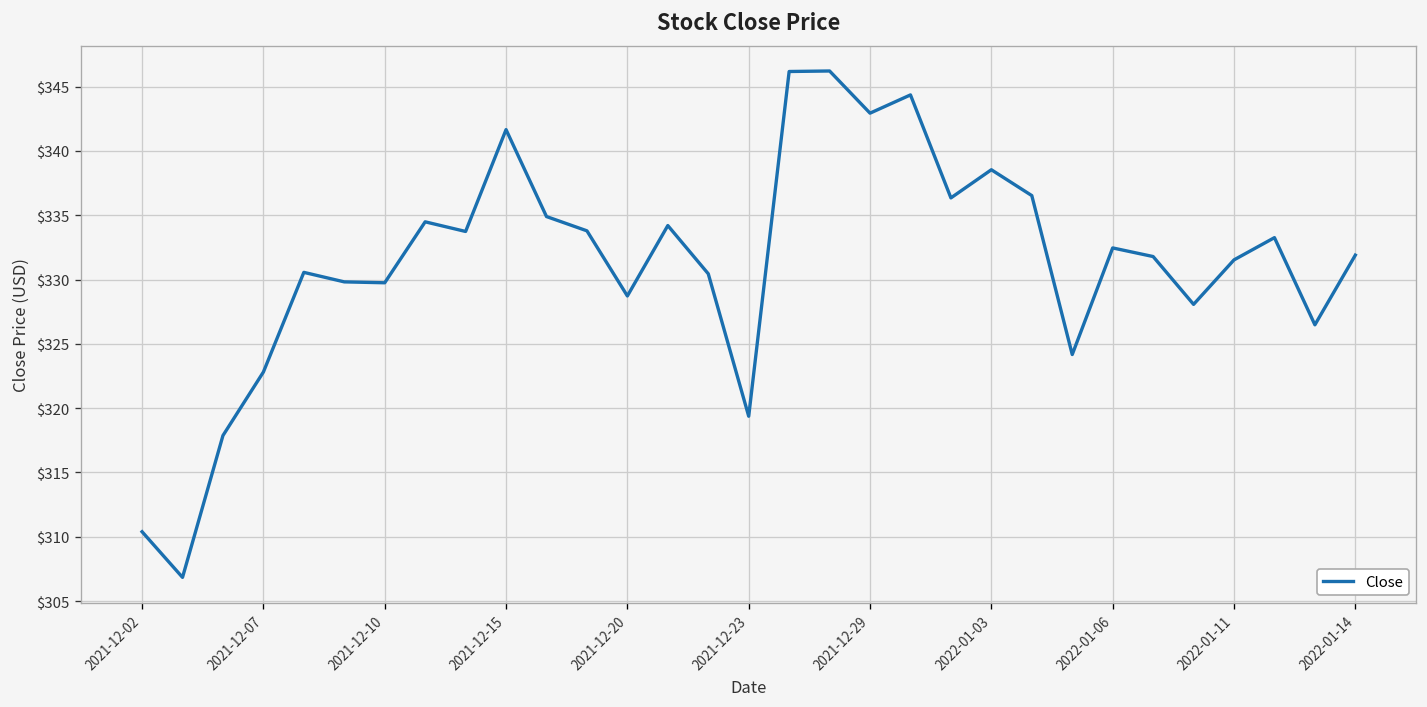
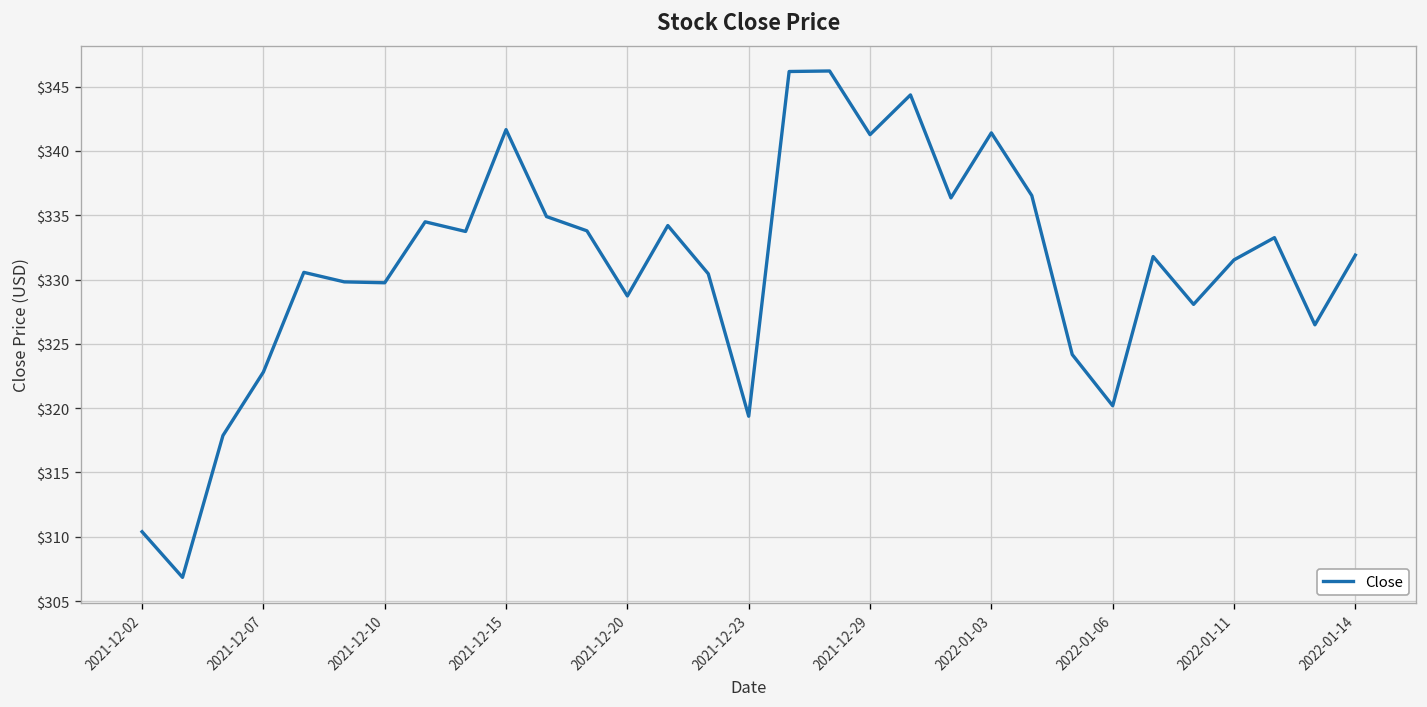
2021-12-29: $342.9 -> $341.3
2022-01-03: $338.5 -> $341.4
2022-01-06: $332.5 -> $320.2
